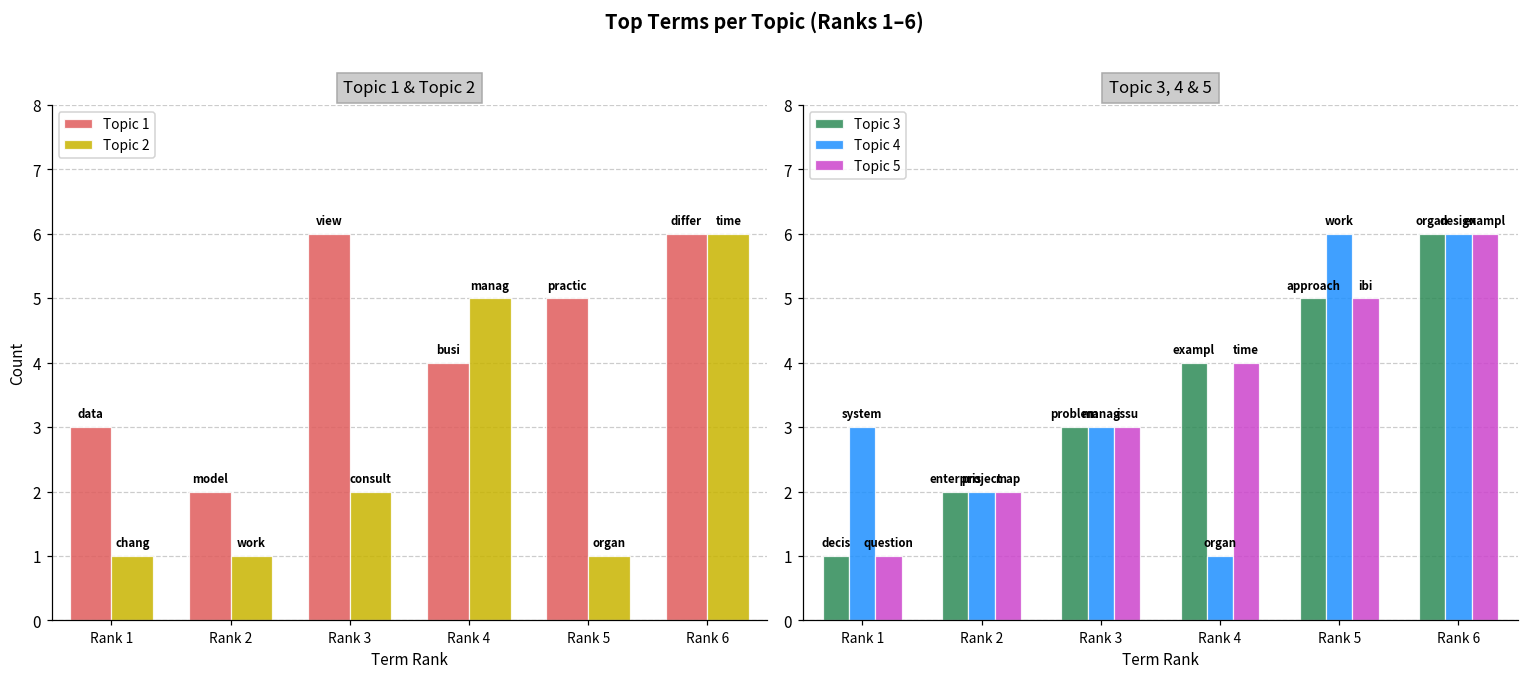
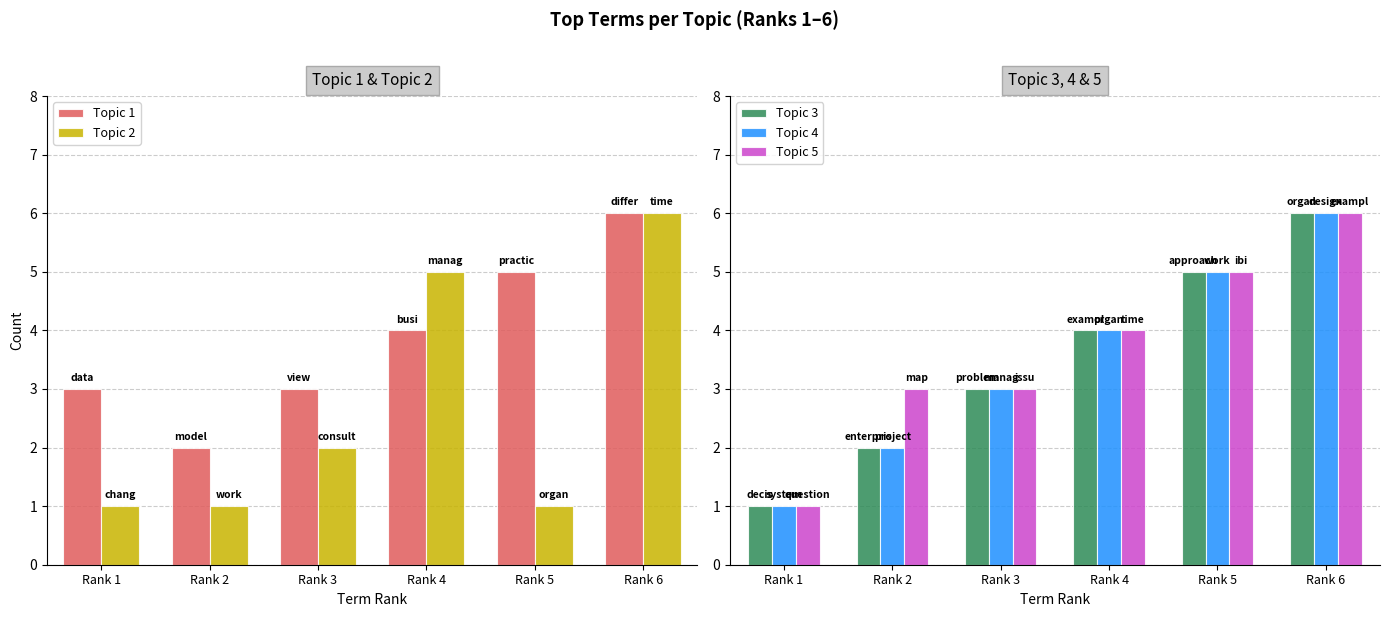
Topic 1 & Topic 2, Topic 1, Rank 3: 6 -> 3
Topic 3, 4 & 5, Topic 4, Rank 1: 3 -> 1
Topic 3, 4 & 5, Topic 5, Rank 2: 2 -> 3
Topic 3, 4 & 5, Topic 4, Rank 4: 1 -> 4
Topic 3, 4 & 5, Topic 4, Rank 5: 6 -> 5
